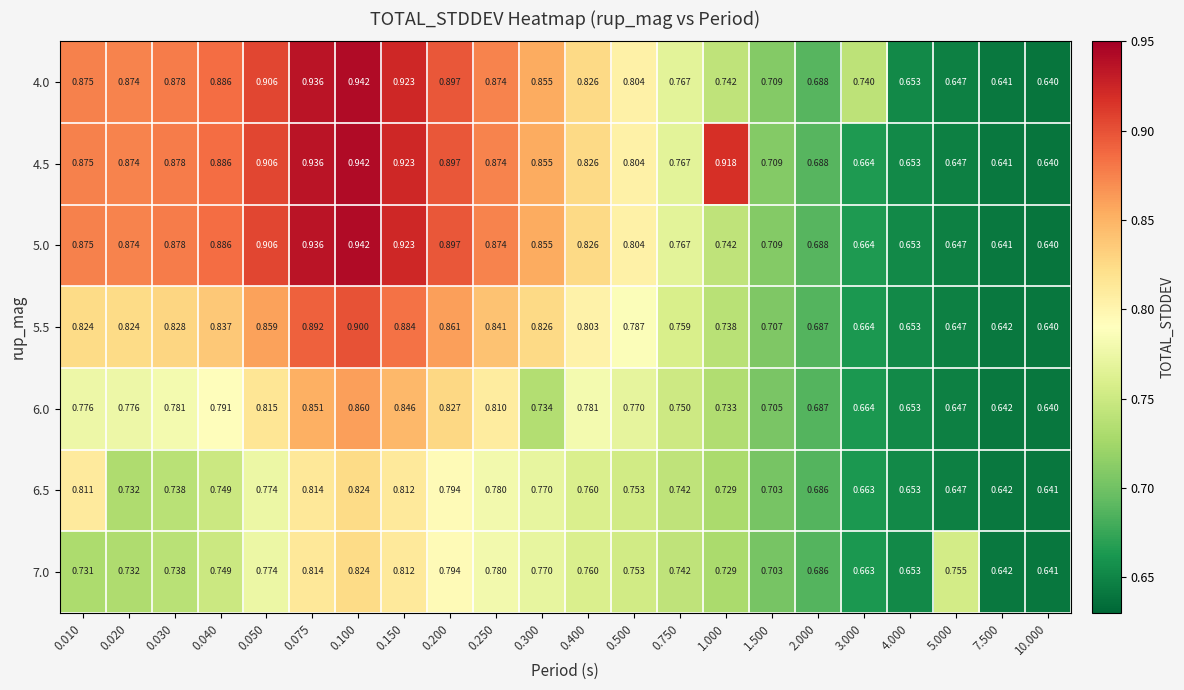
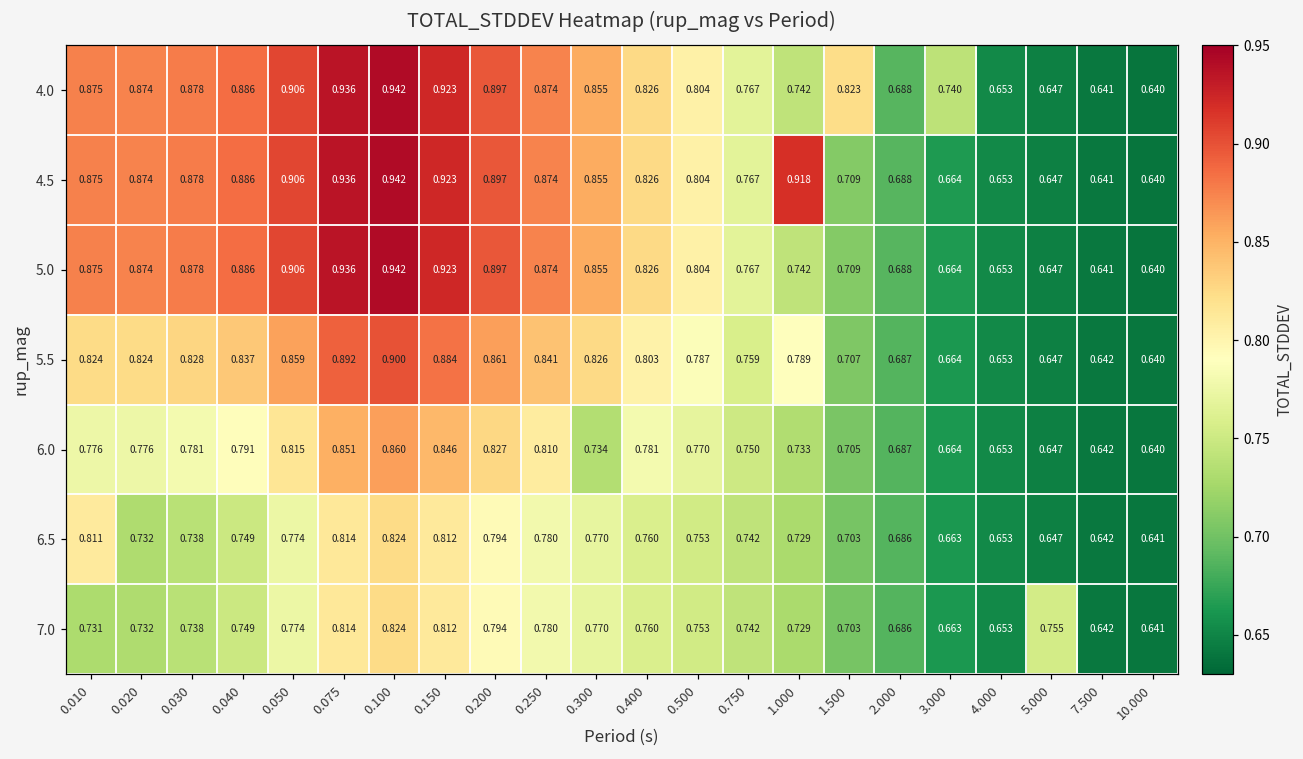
4.0, 1.500: 0.709 -> 0.823
5.5, 1.000: 0.738 -> 0.789
